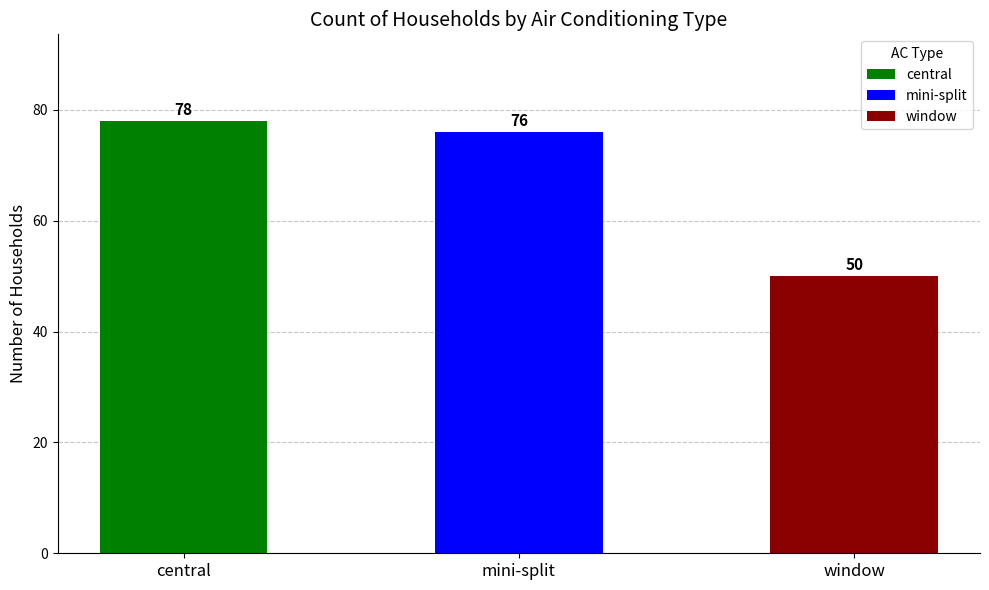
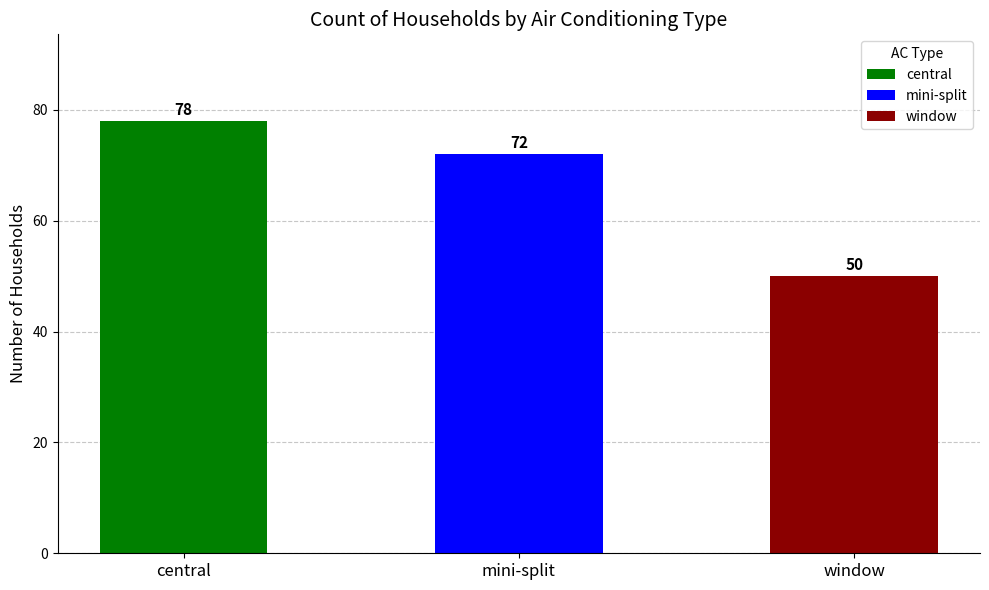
mini-split, mini-split: 76 -> 72
